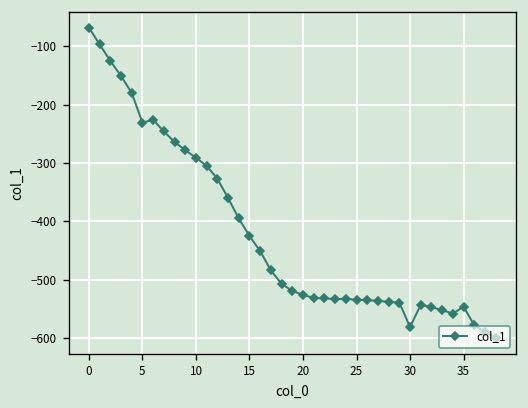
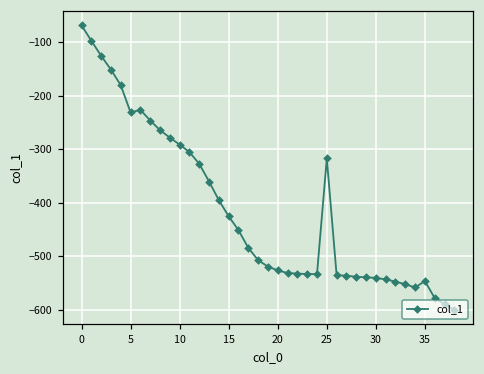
25: -530 -> -320
30: -580 -> -540
